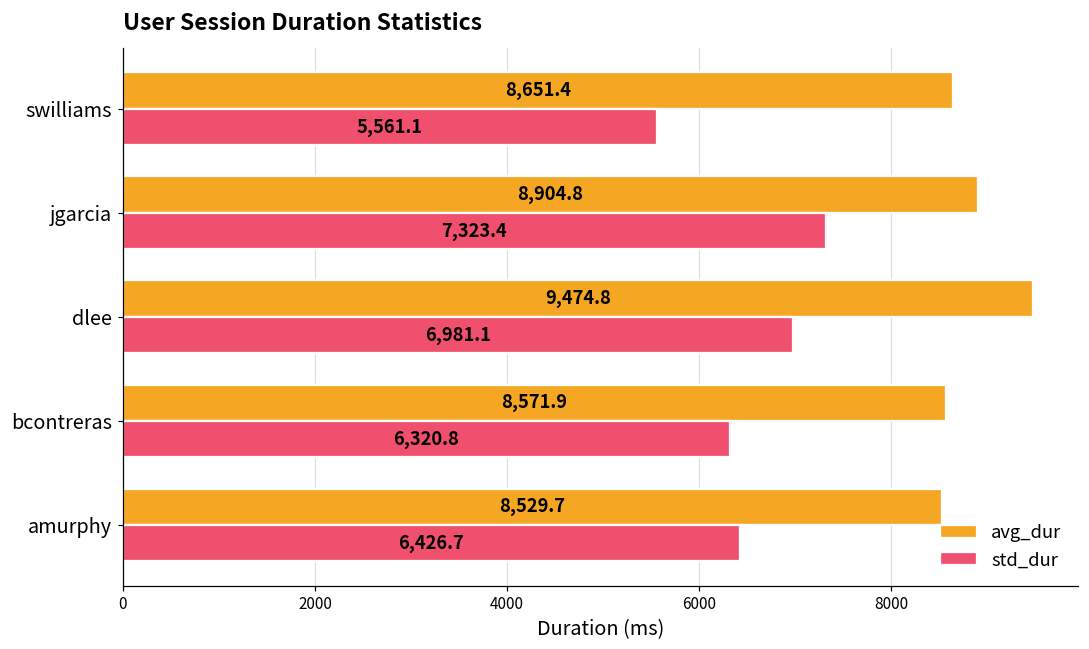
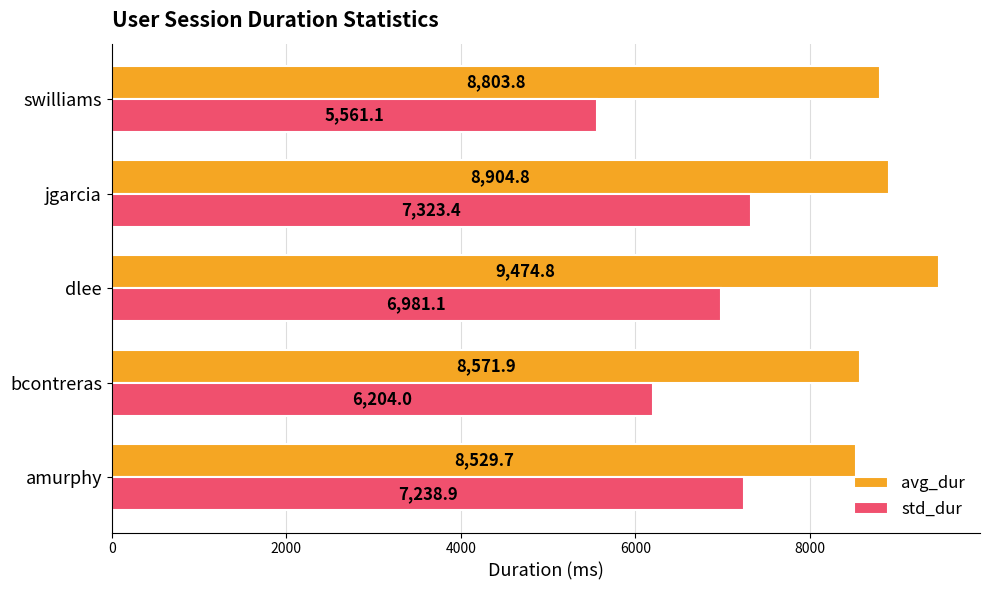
avg_dur, swilliams: 8,651.4 -> 8,803.8
std_dur, bcontreras: 6,320.8 -> 6,204.0
std_dur, amurphy: 6,426.7 -> 7,238.9
